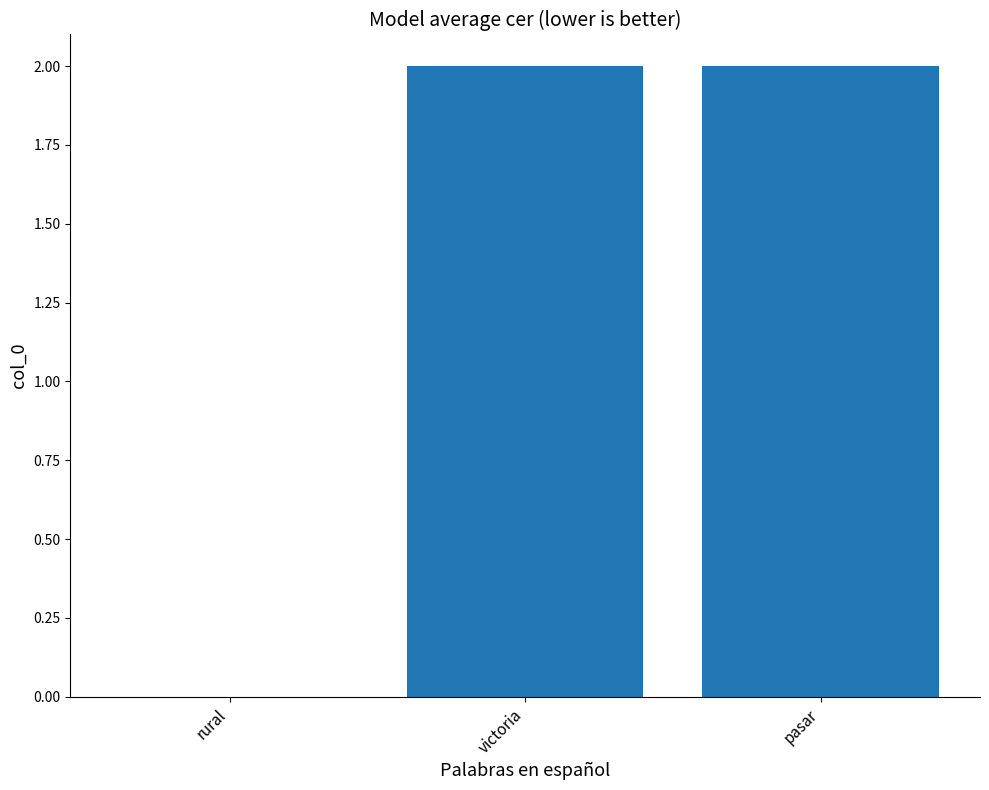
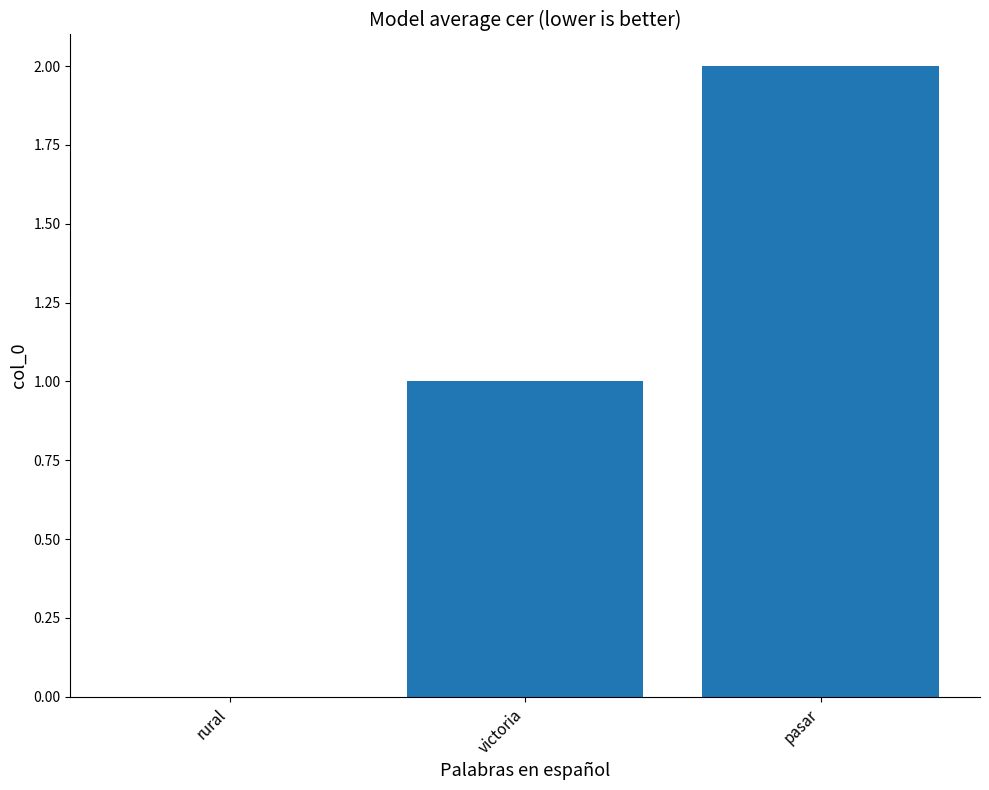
victoria: 2 -> 1
